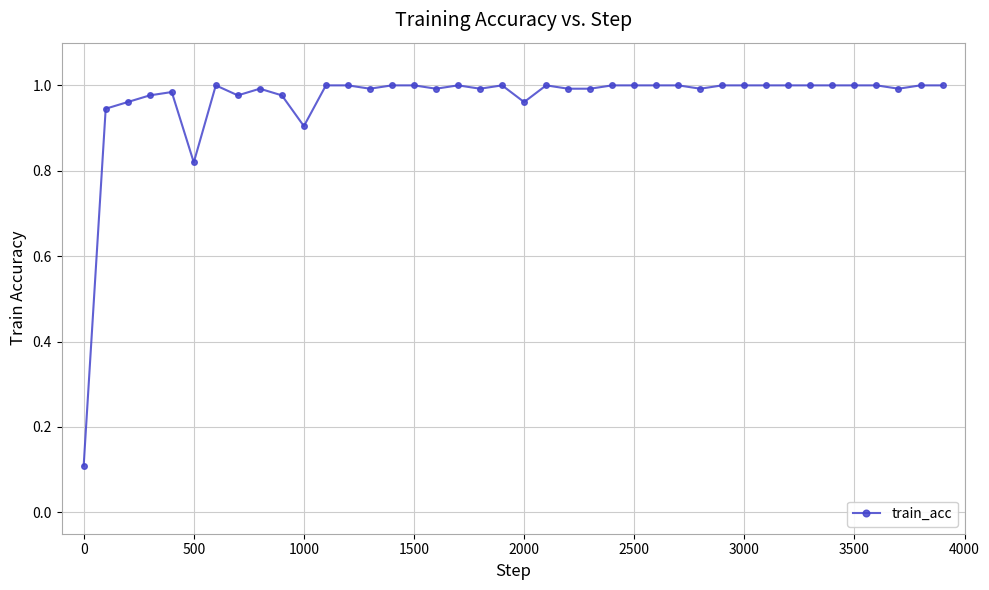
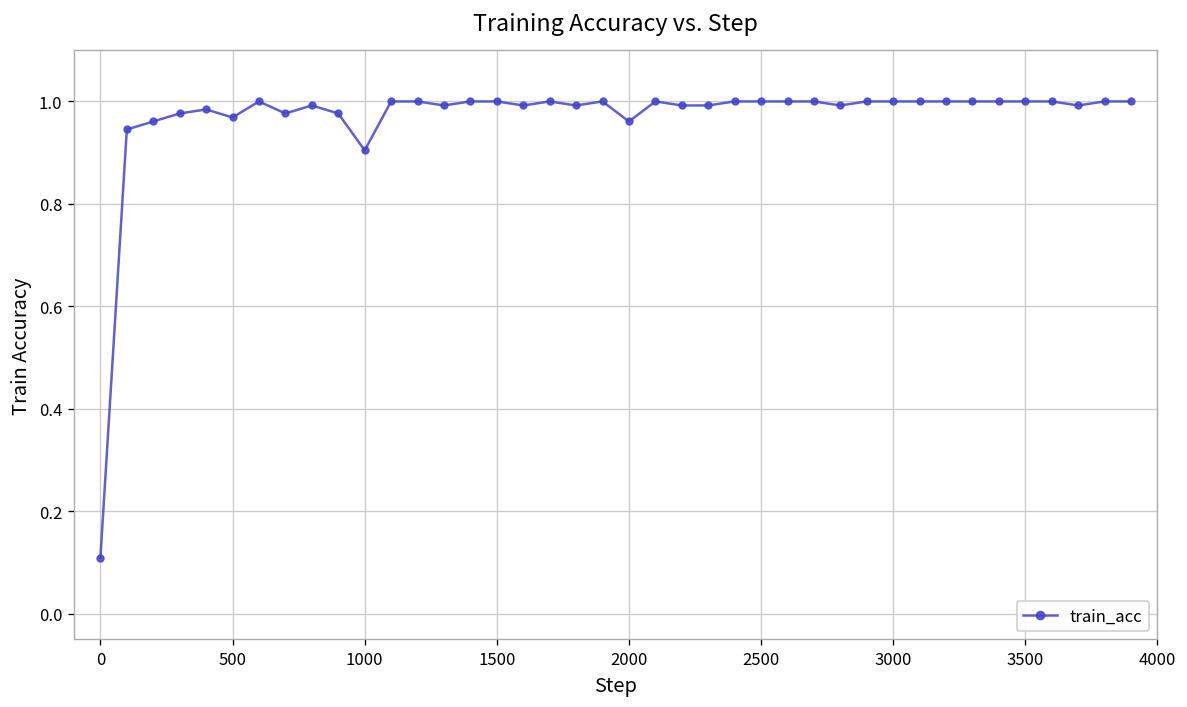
500: 0.82 -> 0.97
